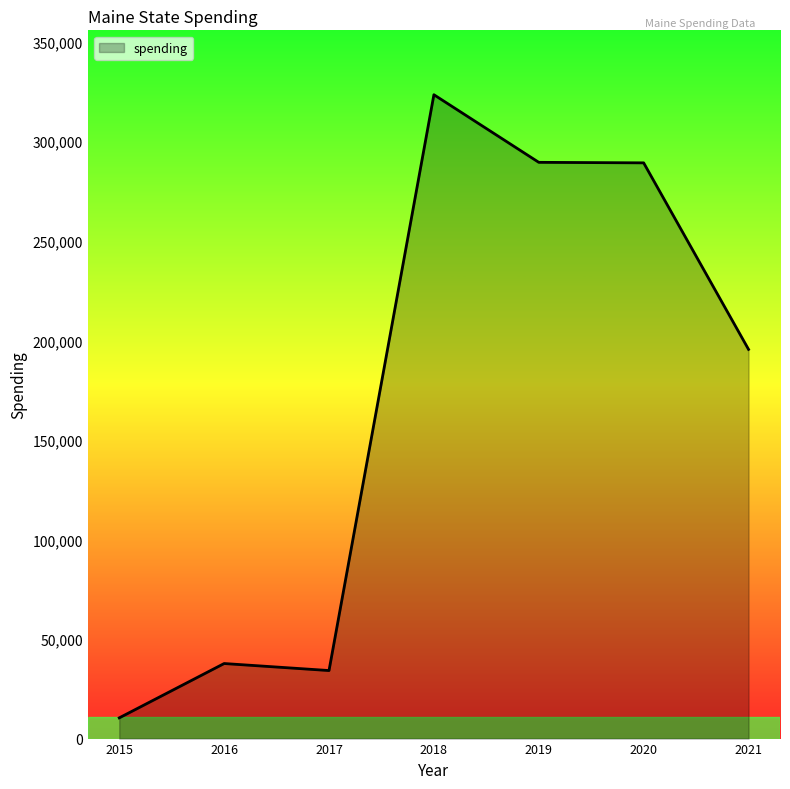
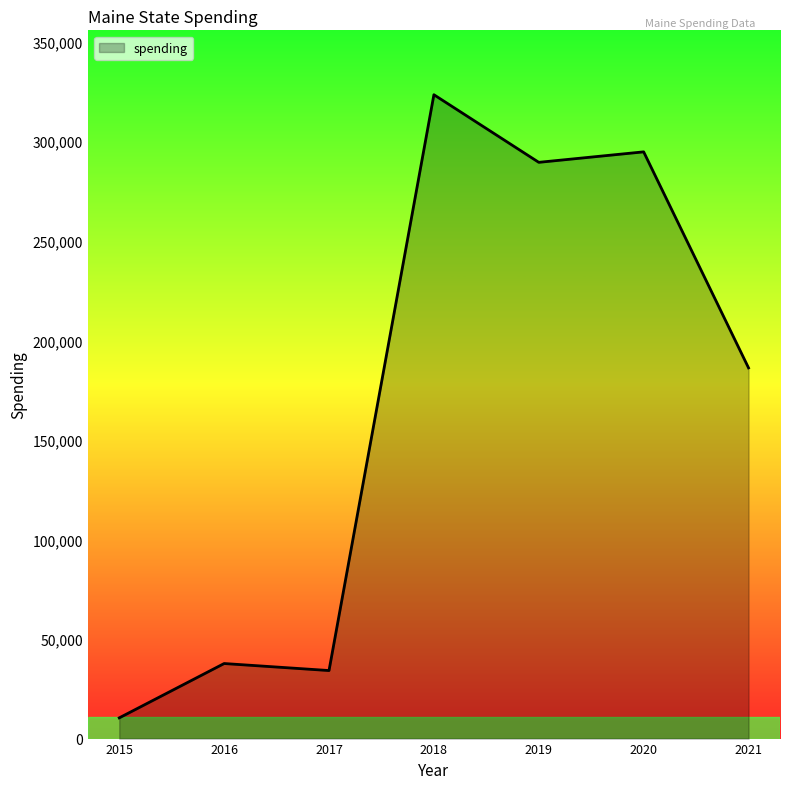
2020: 289,000 -> 295,000
2021: 195,000 -> 186,000
